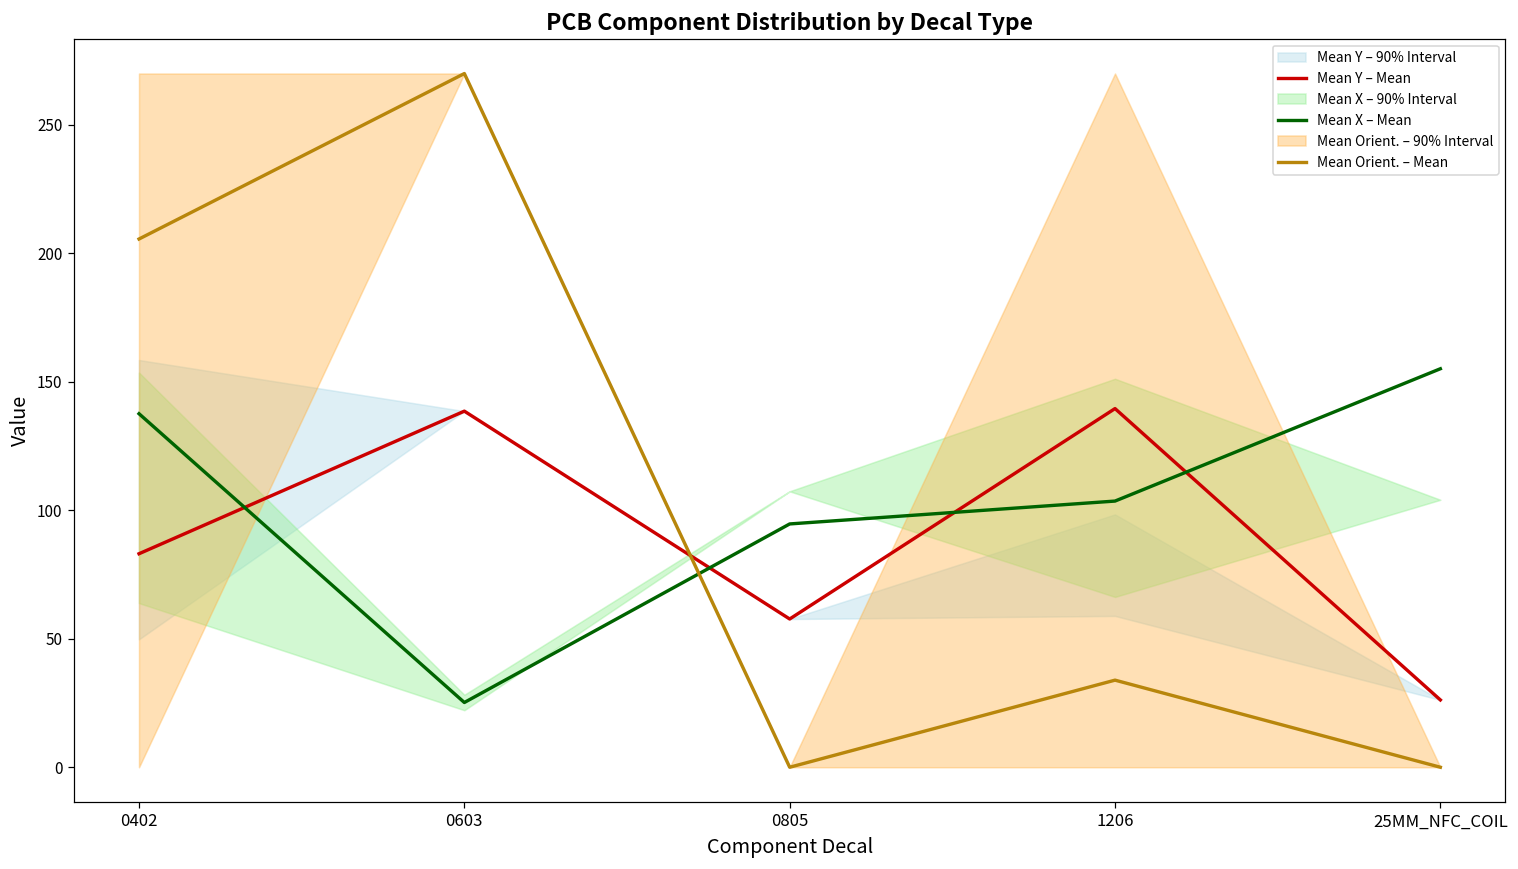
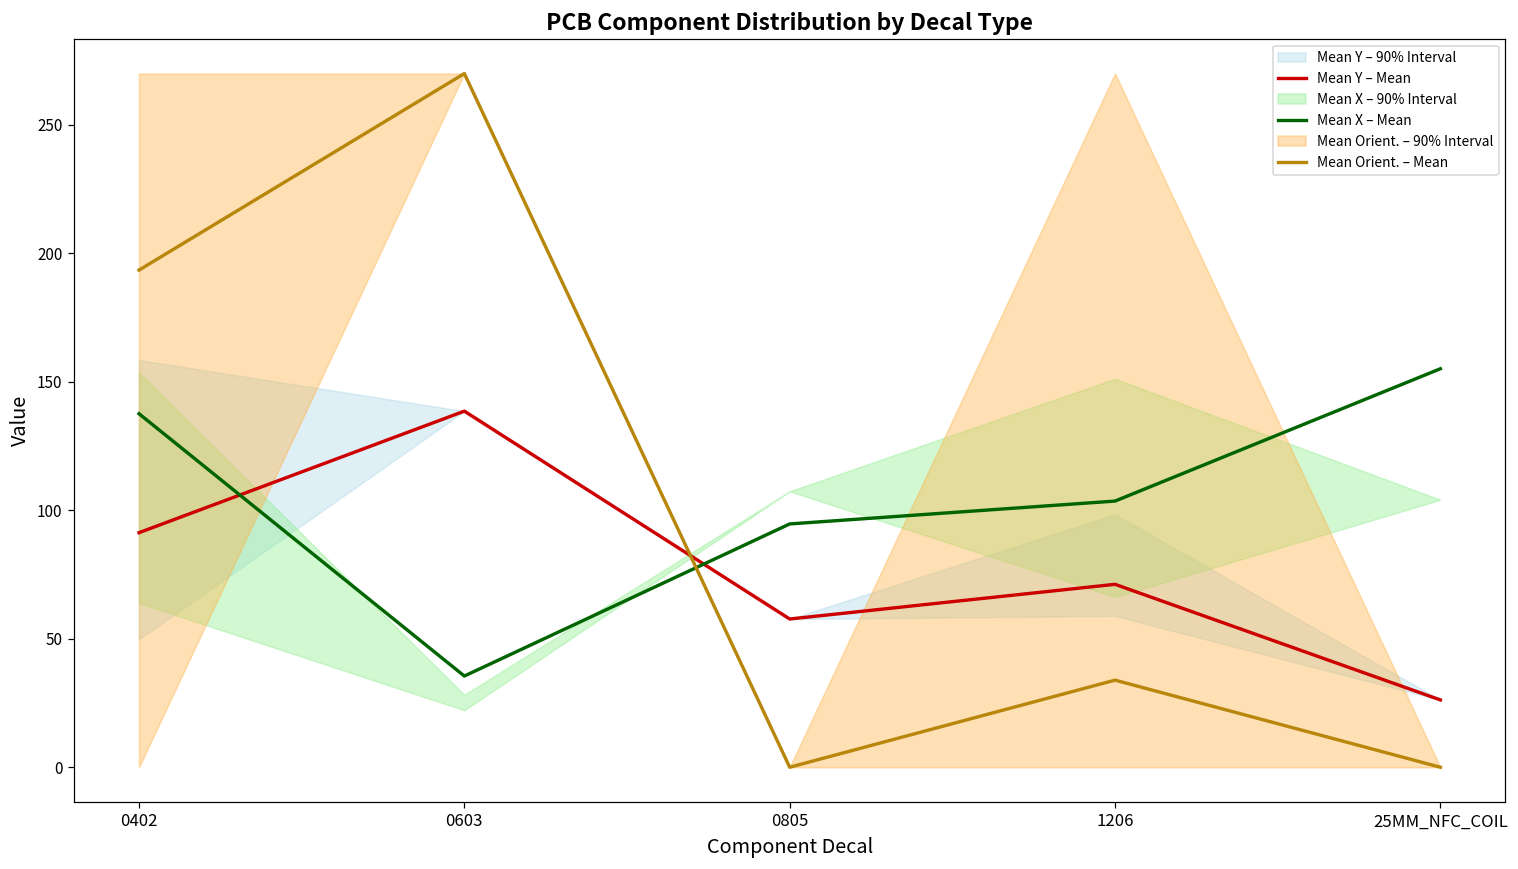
Mean Y – Mean, 0402: 83 -> 91
Mean Orient. – Mean, 0402: 206 -> 194
Mean X – Mean, 0603: 25 -> 36
Mean Y – Mean, 1206: 140 -> 71
